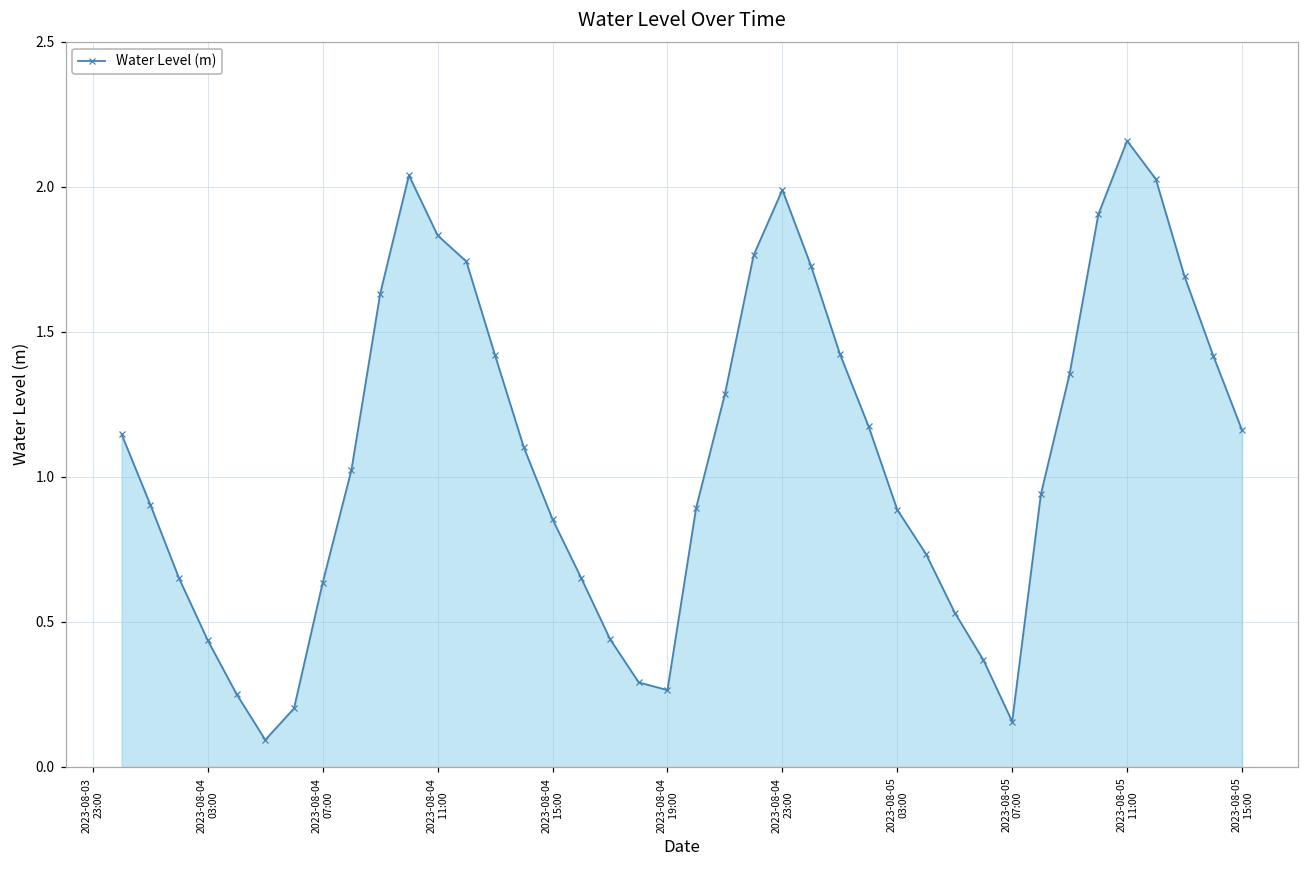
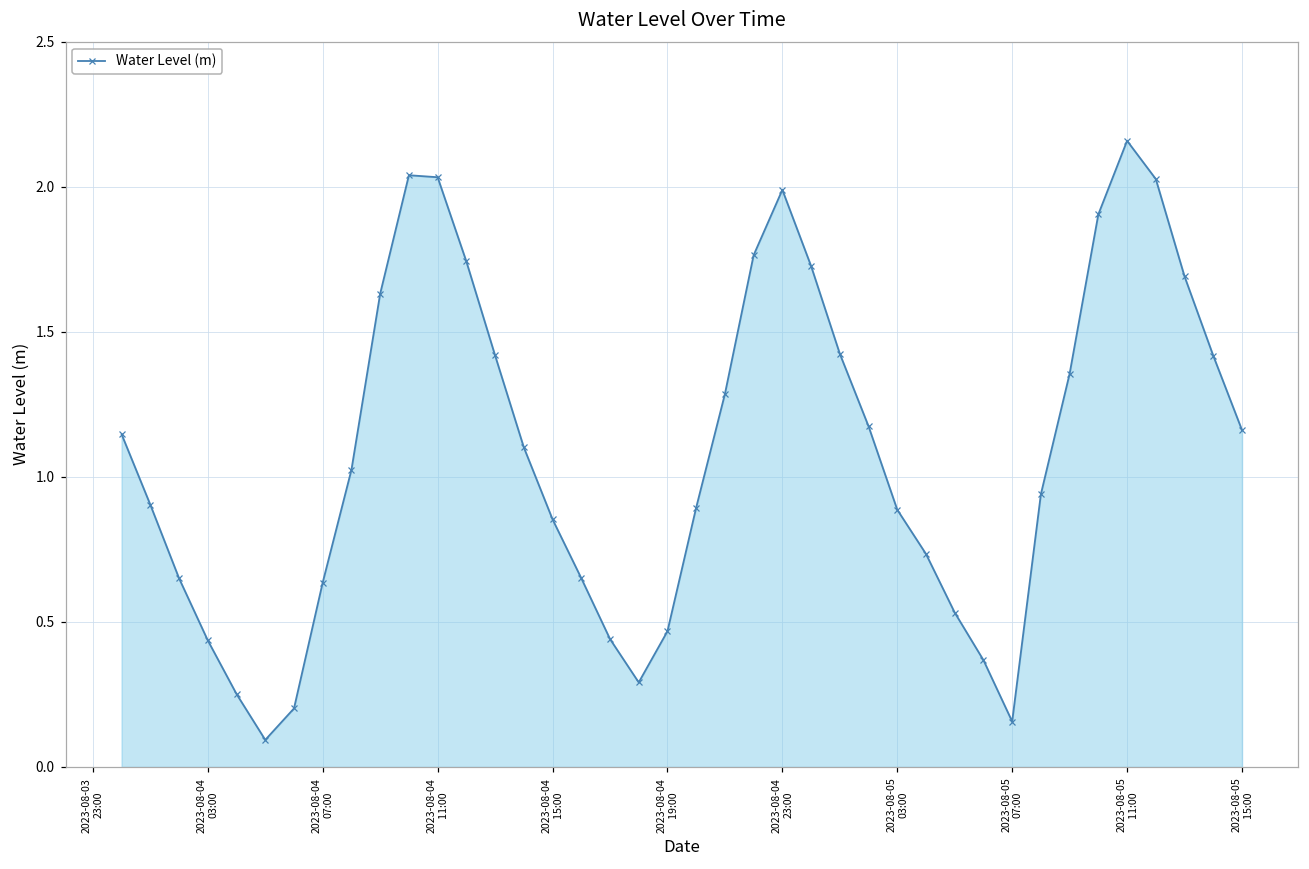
2023-08-04 11:00: 1.83 -> 2.03
2023-08-04 19:00: 0.26 -> 0.47
